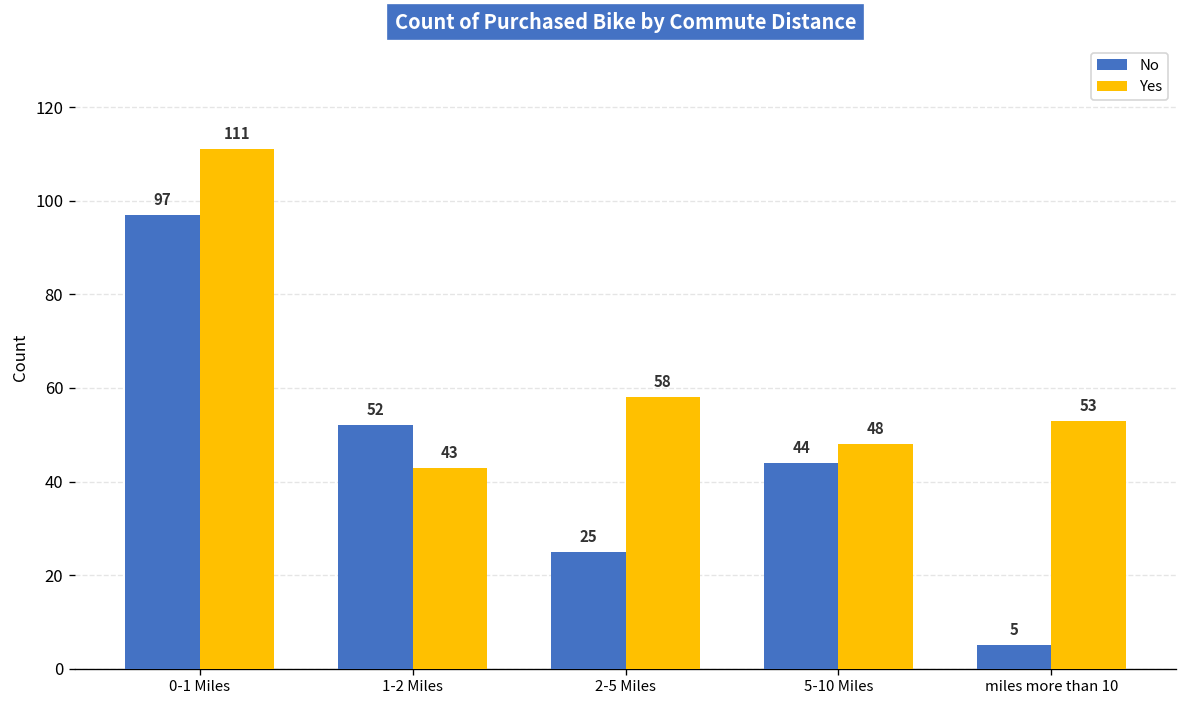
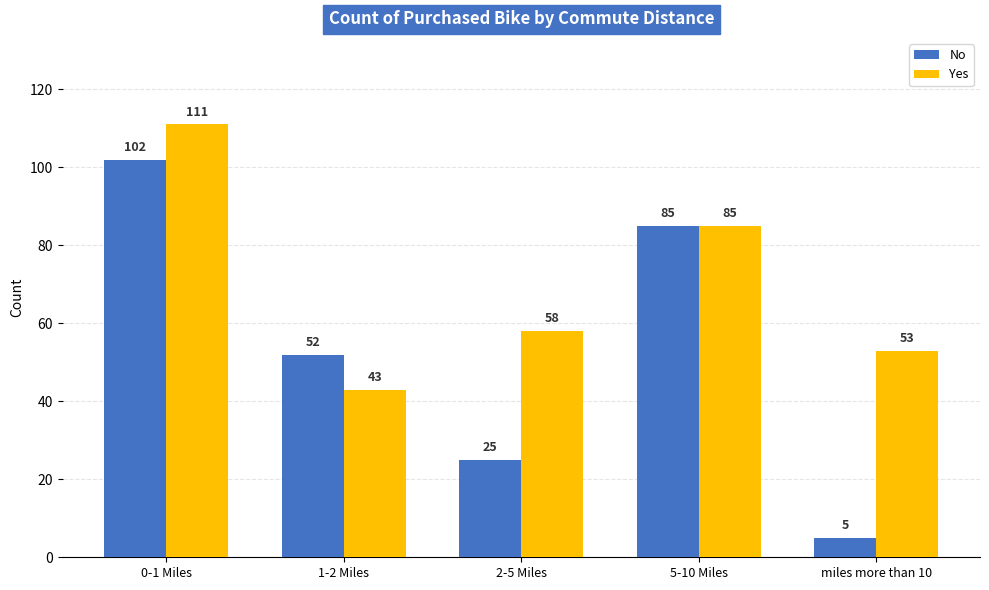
No, 0-1 Miles: 97 -> 102
No, 5-10 Miles: 44 -> 85
Yes, 5-10 Miles: 48 -> 85
